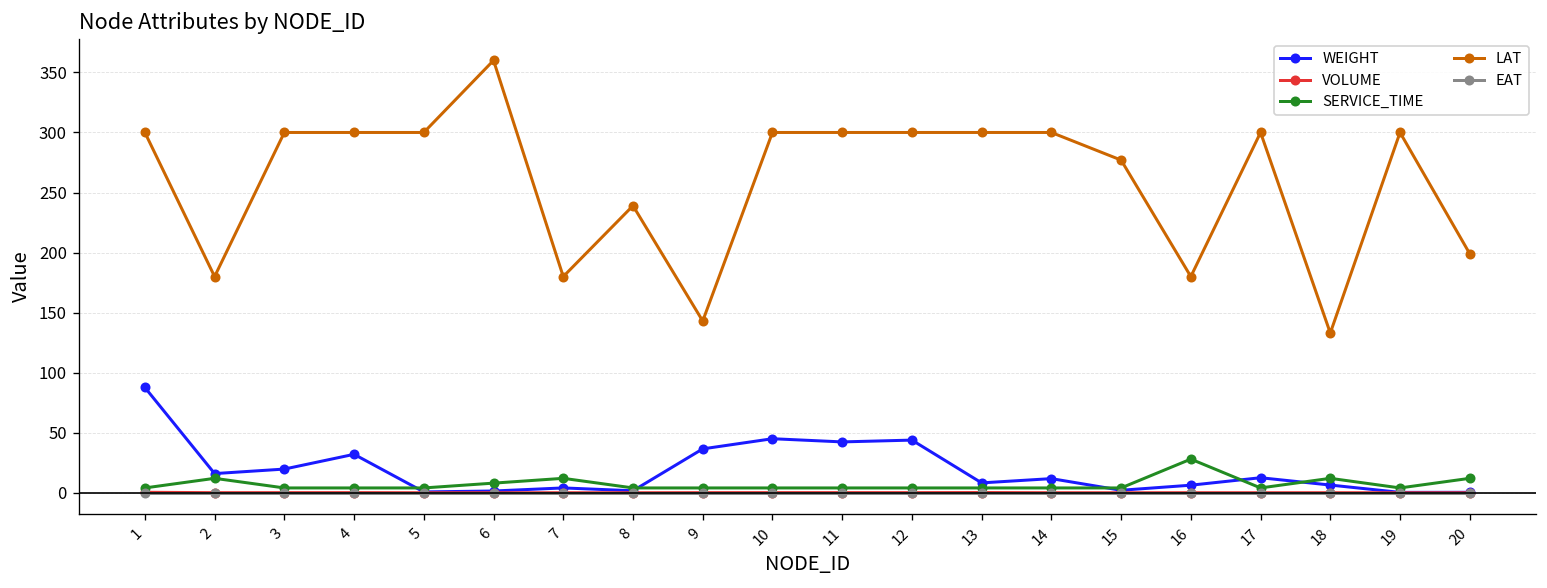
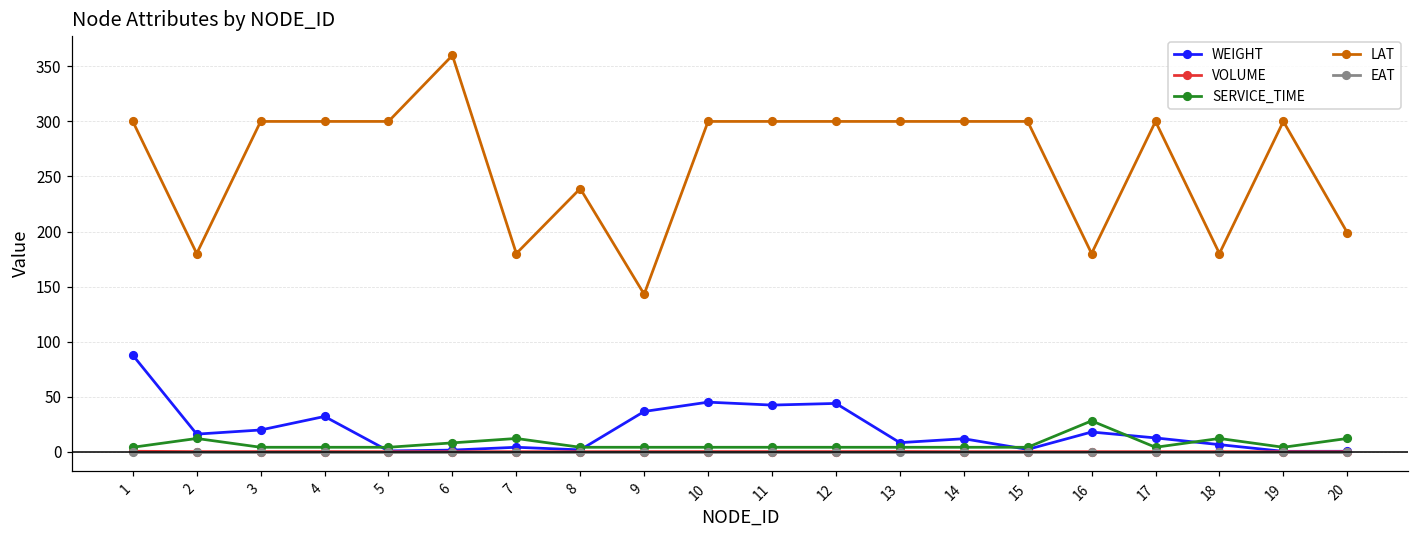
LAT, 15: 277 -> 300
WEIGHT, 16: 6 -> 18
LAT, 18: 133 -> 180
